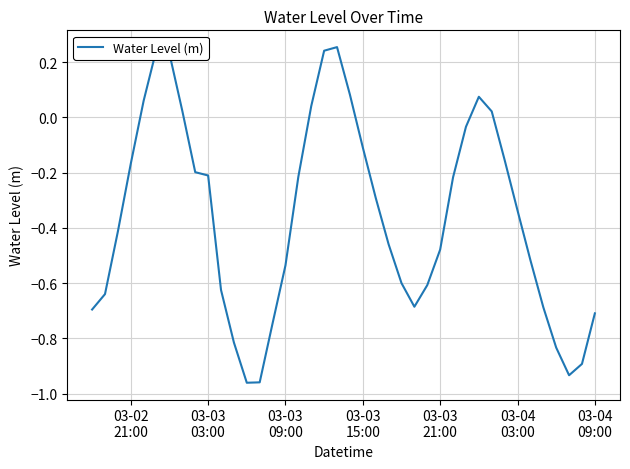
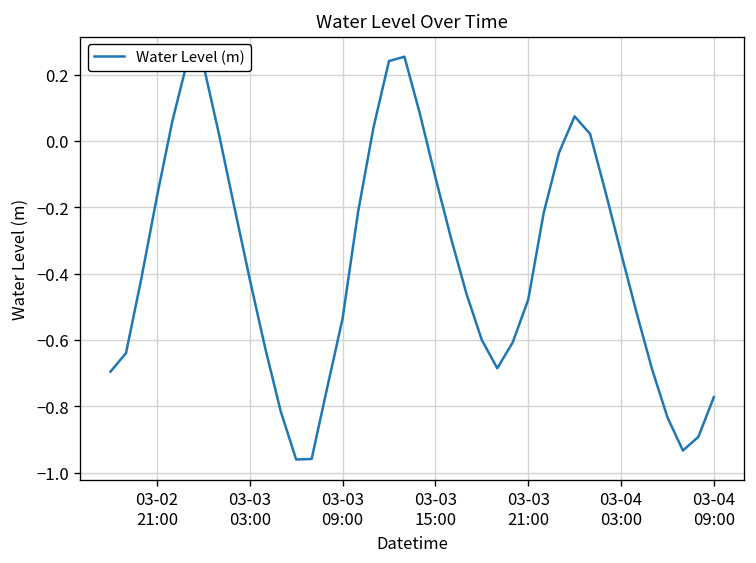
03-03 03:00: -0.21 -> -0.42
03-04 09:00: -0.71 -> -0.77
